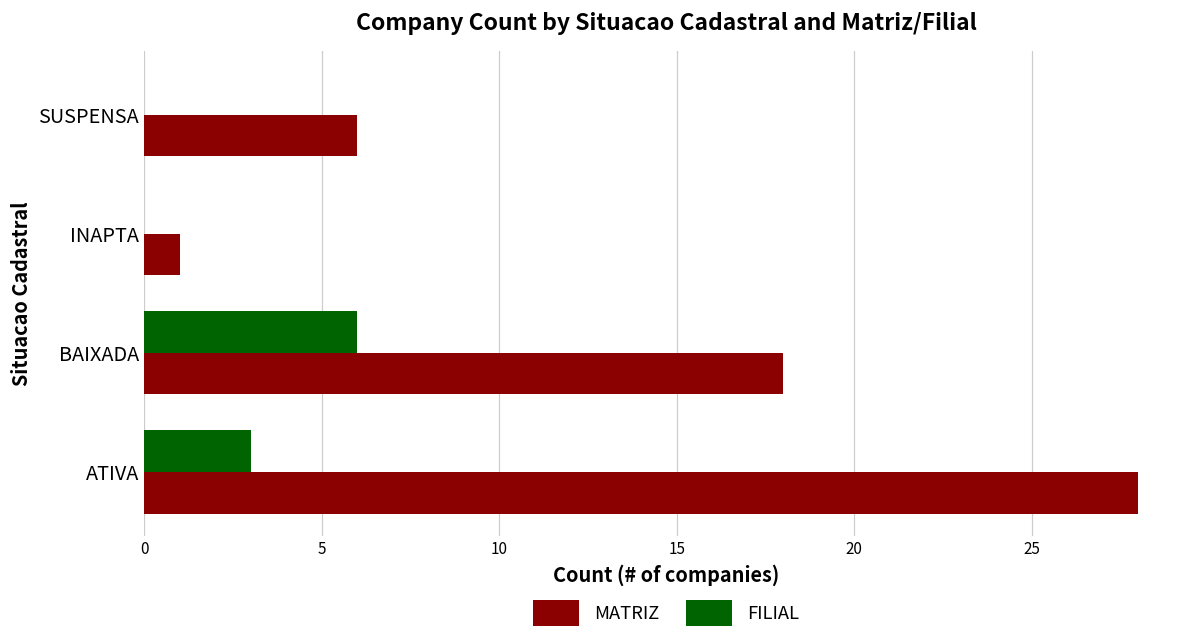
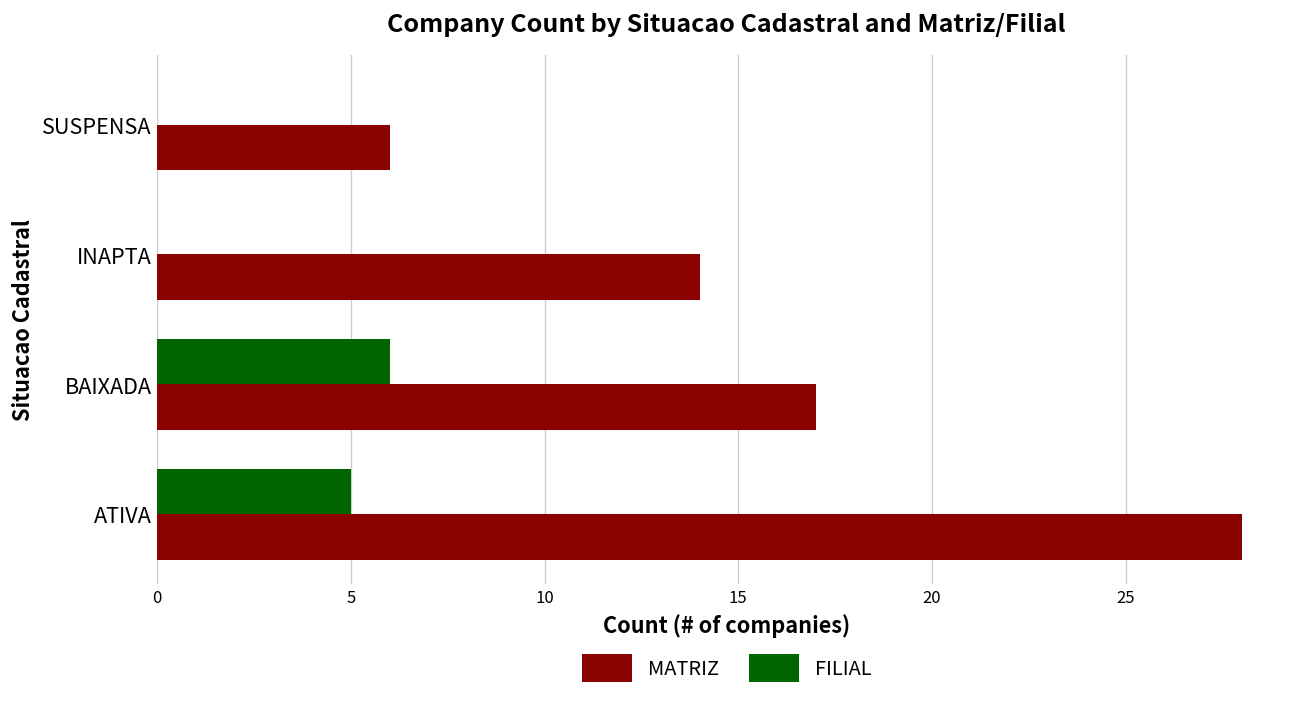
MATRIZ, INAPTA: 1 -> 14
MATRIZ, BAIXADA: 18 -> 17
FILIAL, ATIVA: 3 -> 5
